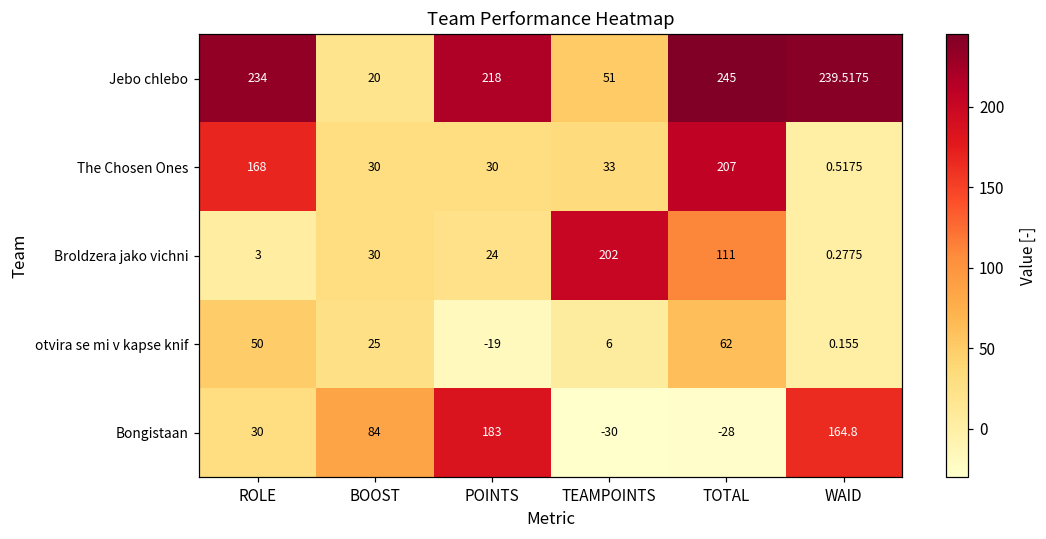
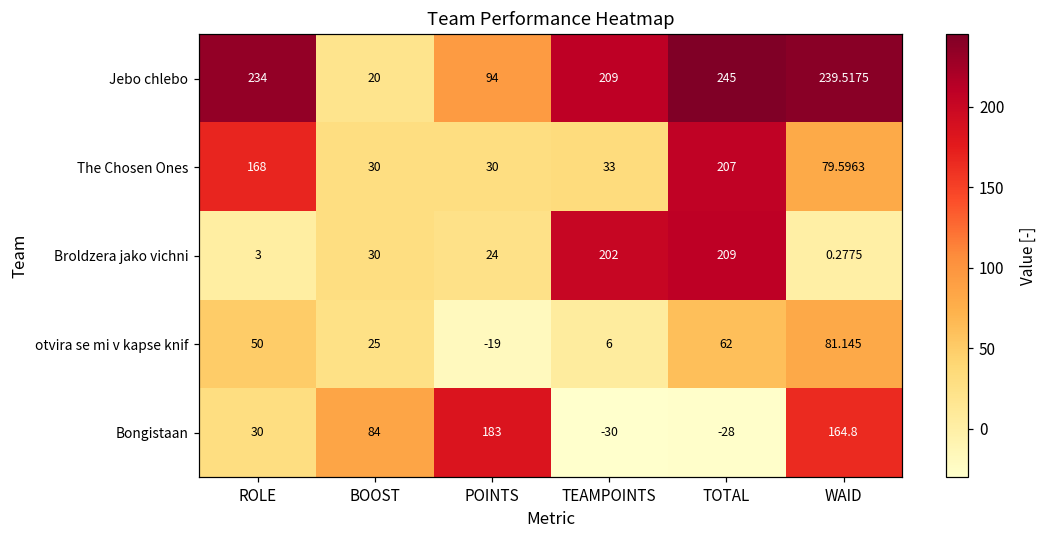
Jebo chlebo, POINTS: 218 -> 94
Jebo chlebo, TEAMPOINTS: 51 -> 209
The Chosen Ones, WAID: 0.5175 -> 79.5963
Broldzera jako vichni, TOTAL: 111 -> 209
otvira se mi v kapse knif, WAID: 0.155 -> 81.145
